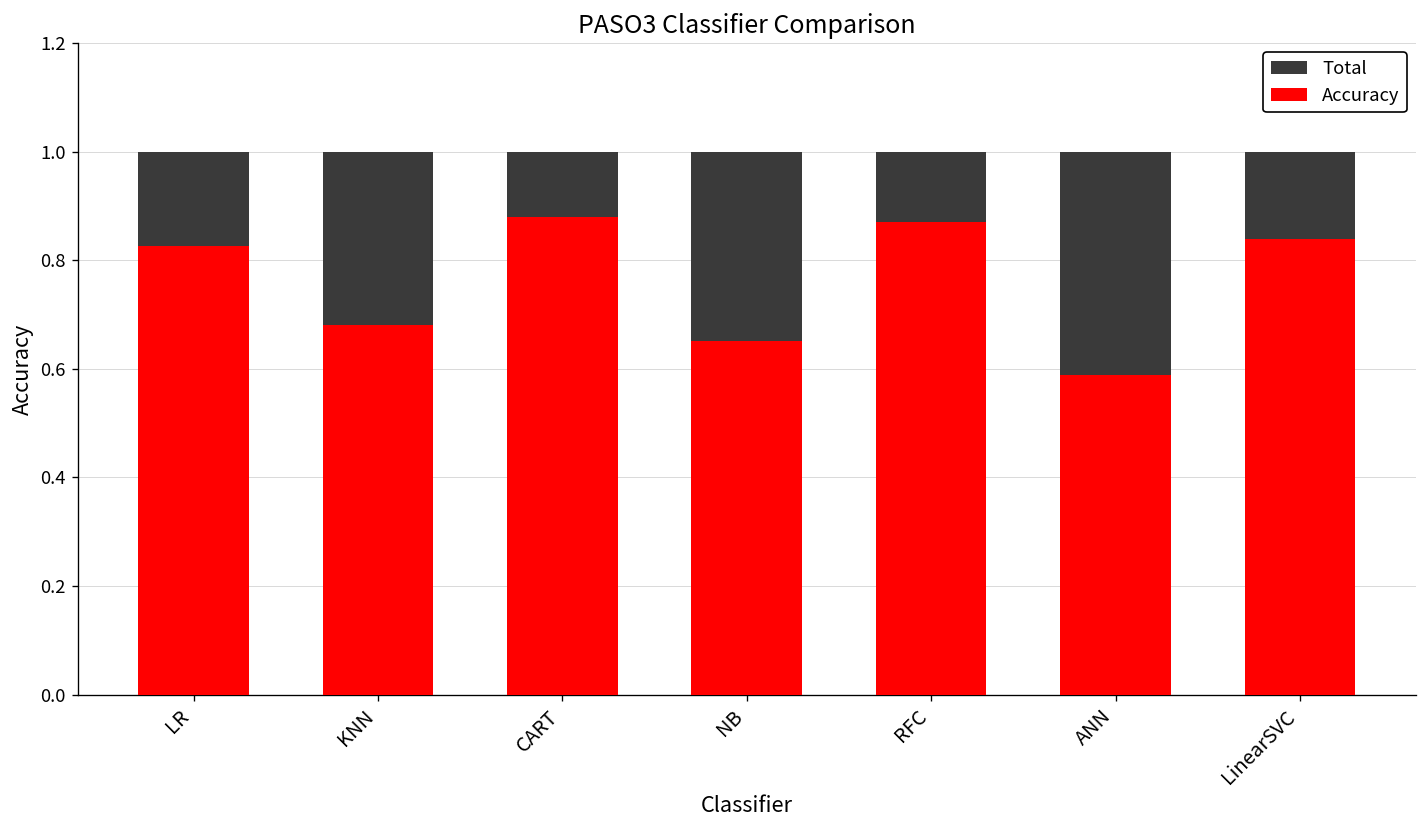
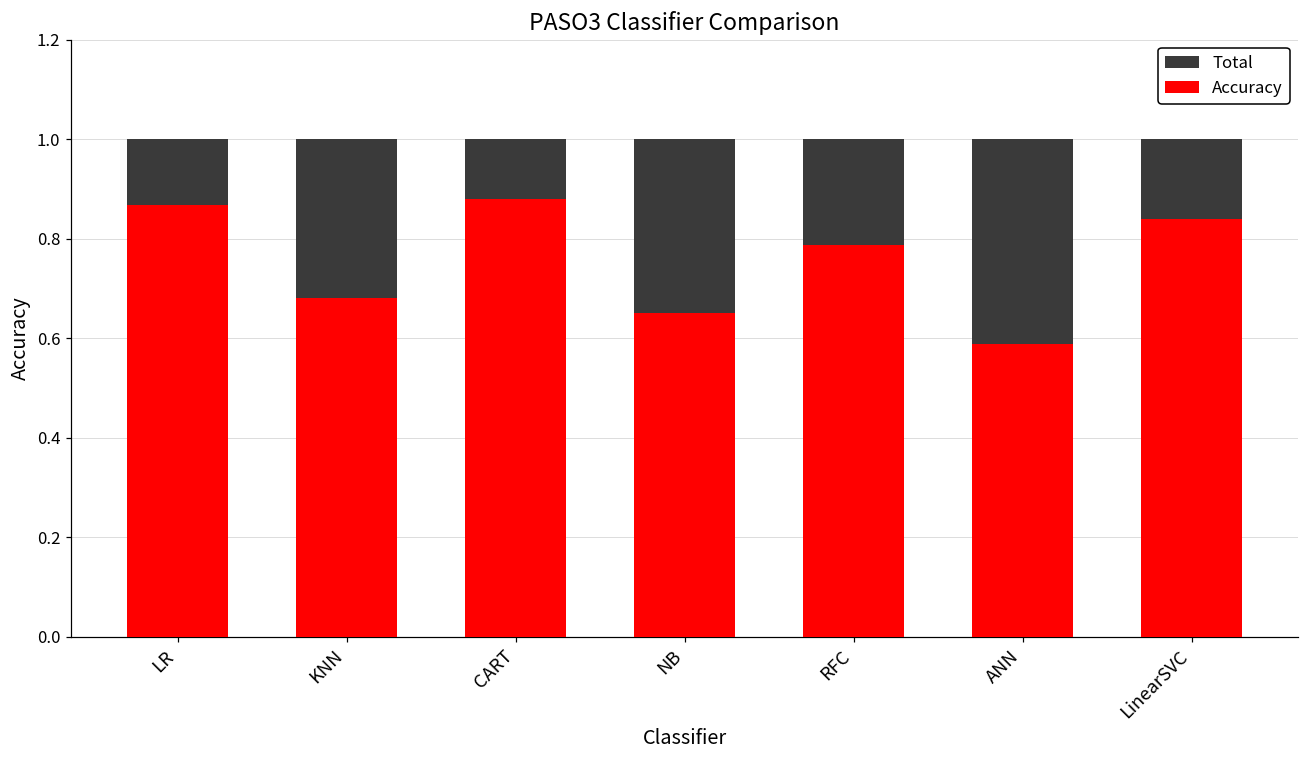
Accuracy, LR: 0.83 -> 0.87
Accuracy, RFC: 0.87 -> 0.79
